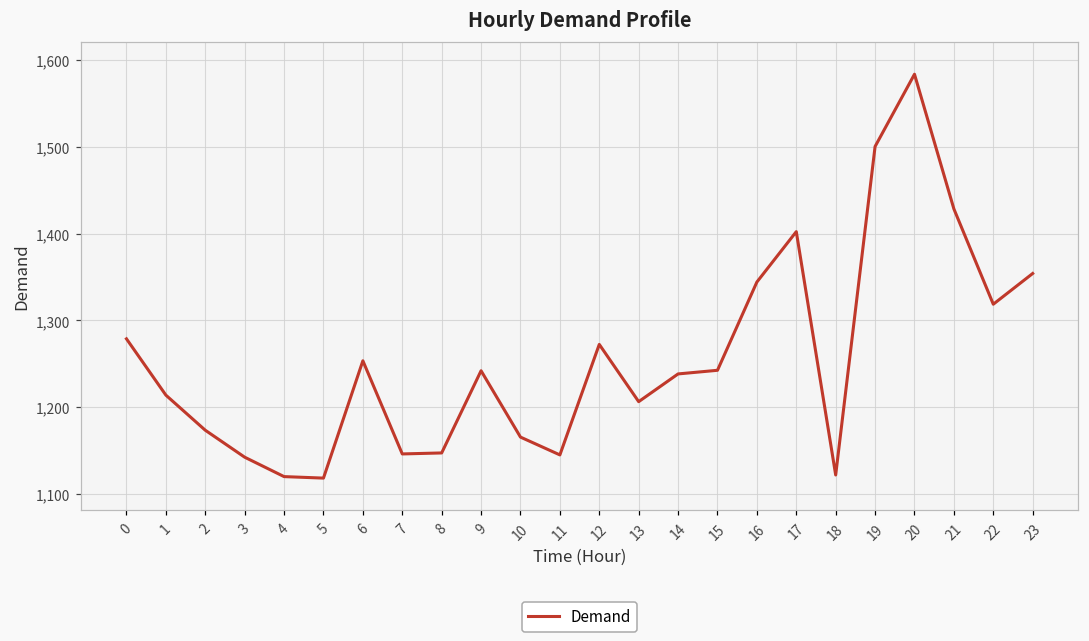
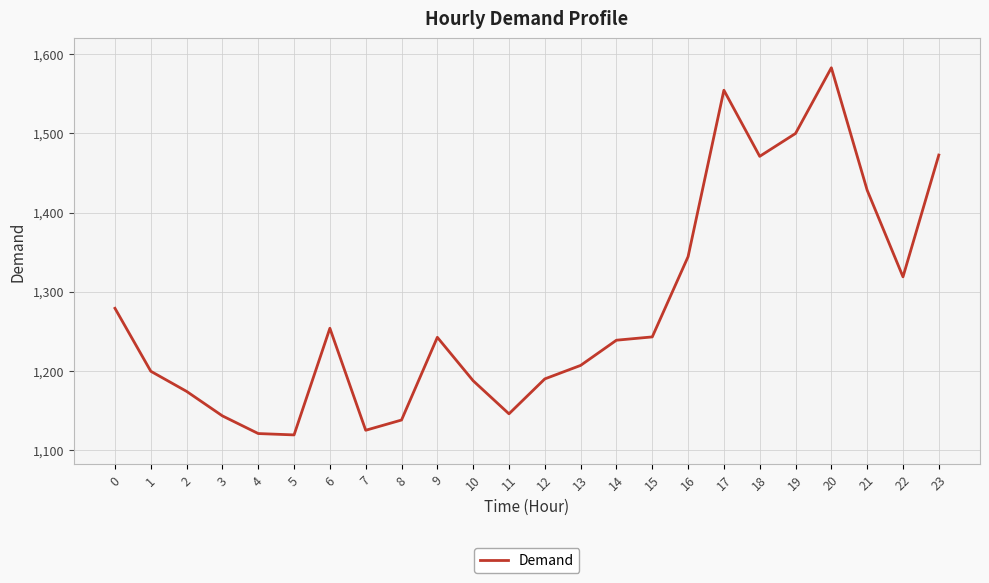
1: 1,210 -> 1,200
7: 1,150 -> 1,120
8: 1,150 -> 1,140
10: 1,170 -> 1,190
12: 1,270 -> 1,190
17: 1,400 -> 1,550
18: 1,120 -> 1,470
23: 1,350 -> 1,470
